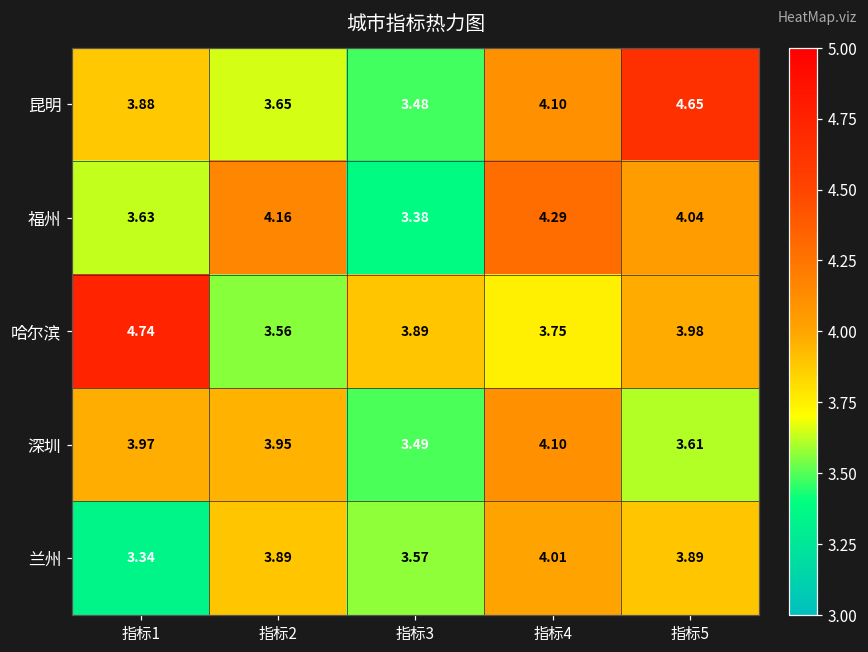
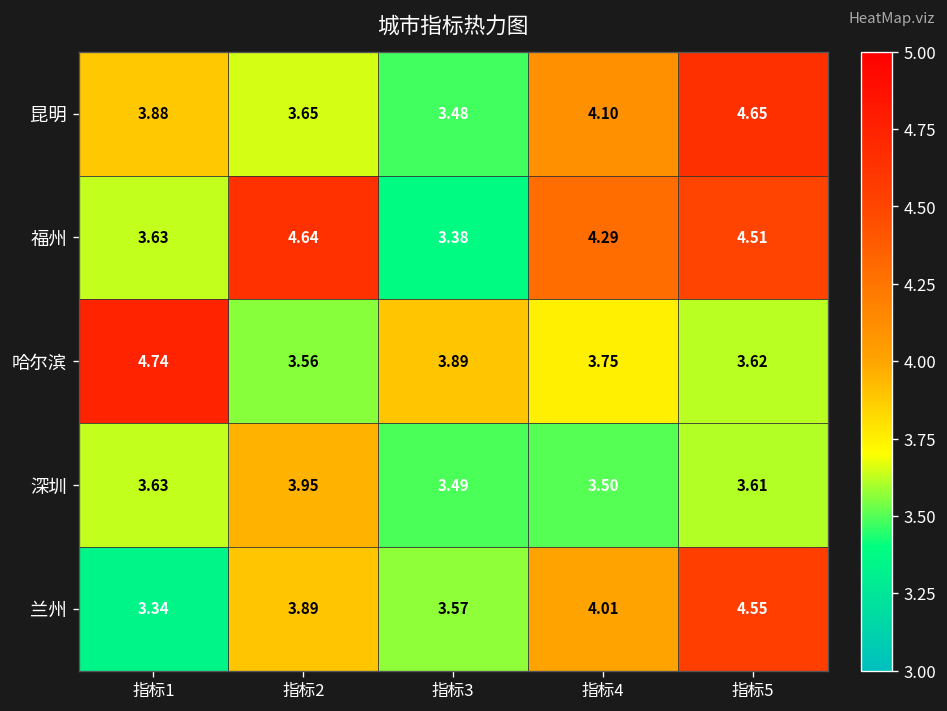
福州, 指标2: 4.16 -> 4.64
福州, 指标5: 4.04 -> 4.51
哈尔滨, 指标5: 3.98 -> 3.62
深圳, 指标1: 3.97 -> 3.63
深圳, 指标4: 4.10 -> 3.50
兰州, 指标5: 3.89 -> 4.55
